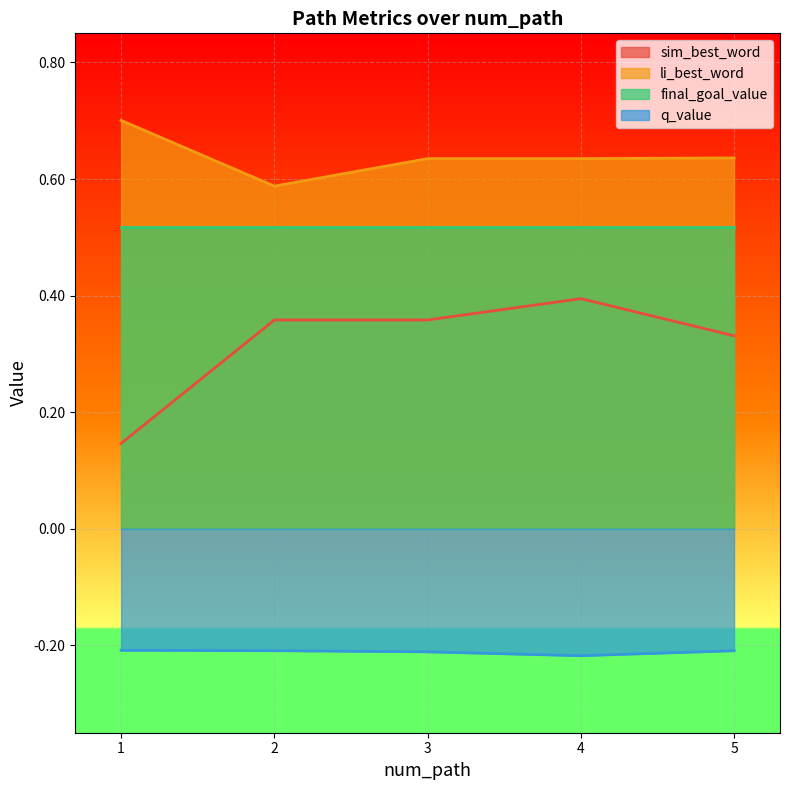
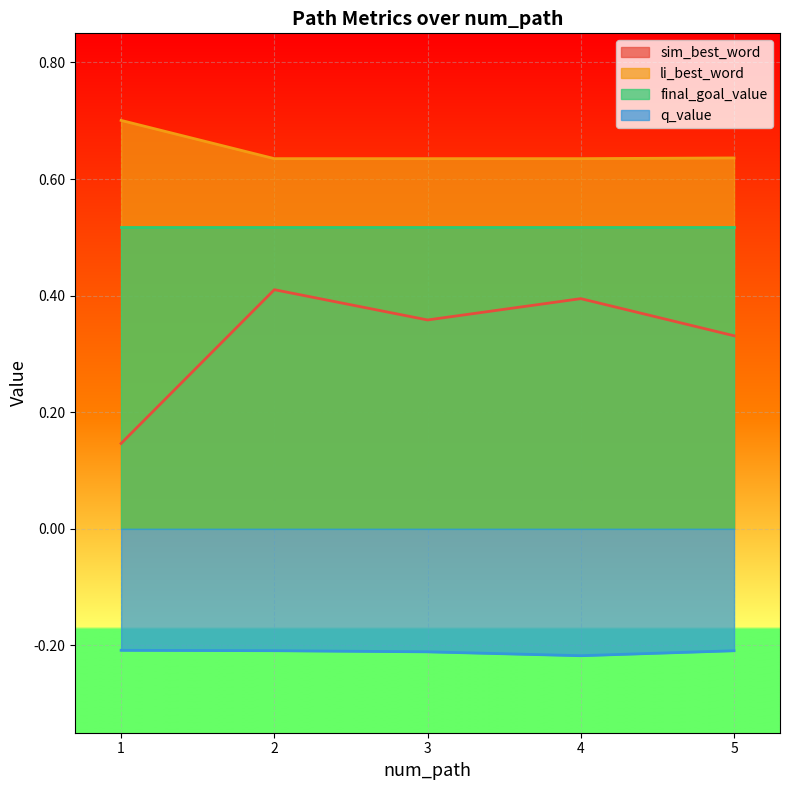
sim_best_word, 2: 0.36 -> 0.41
li_best_word, 2: 0.59 -> 0.63
